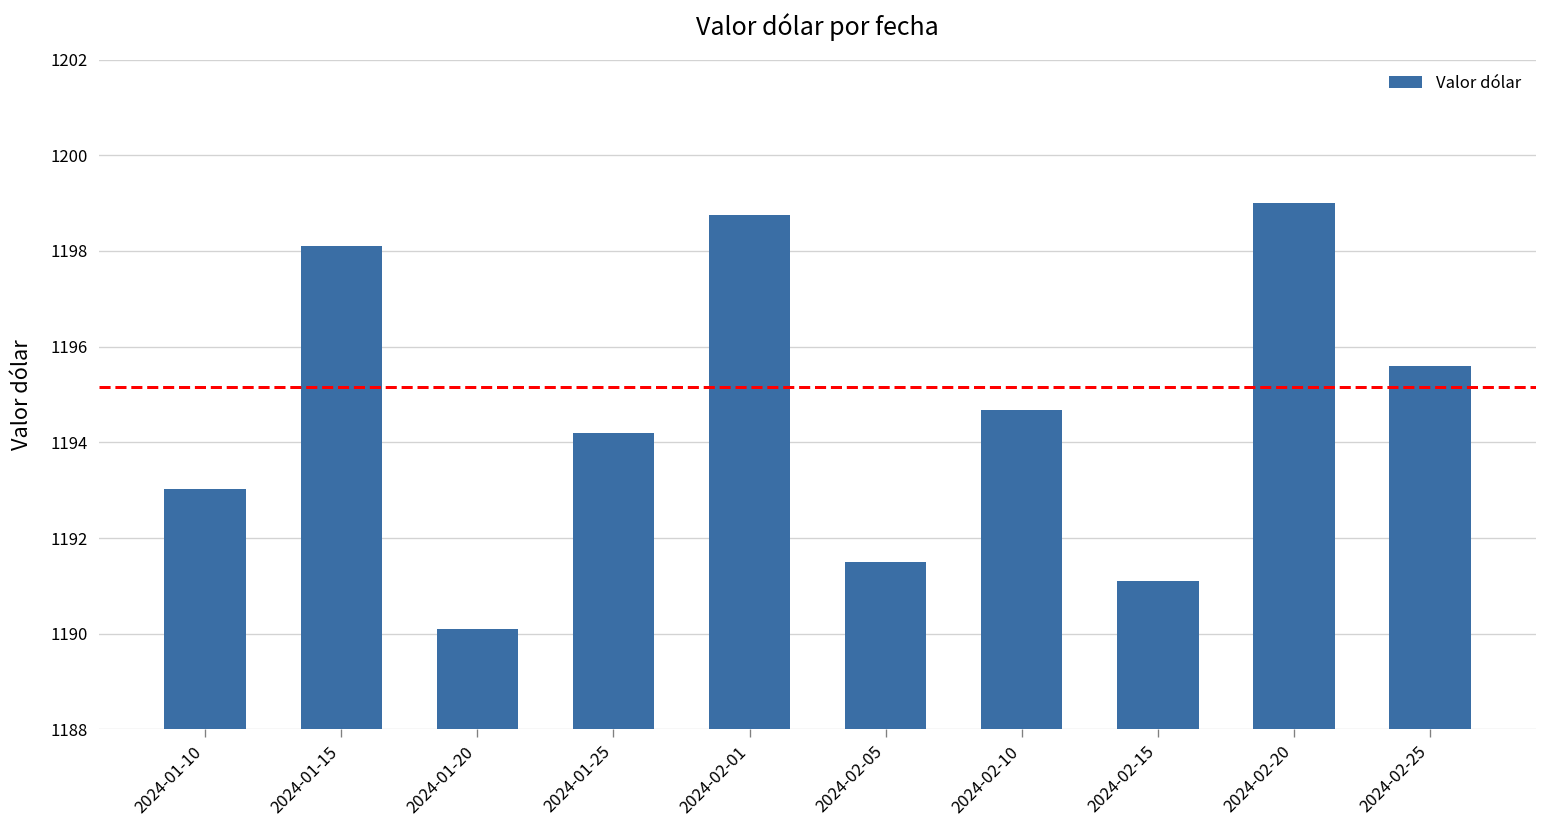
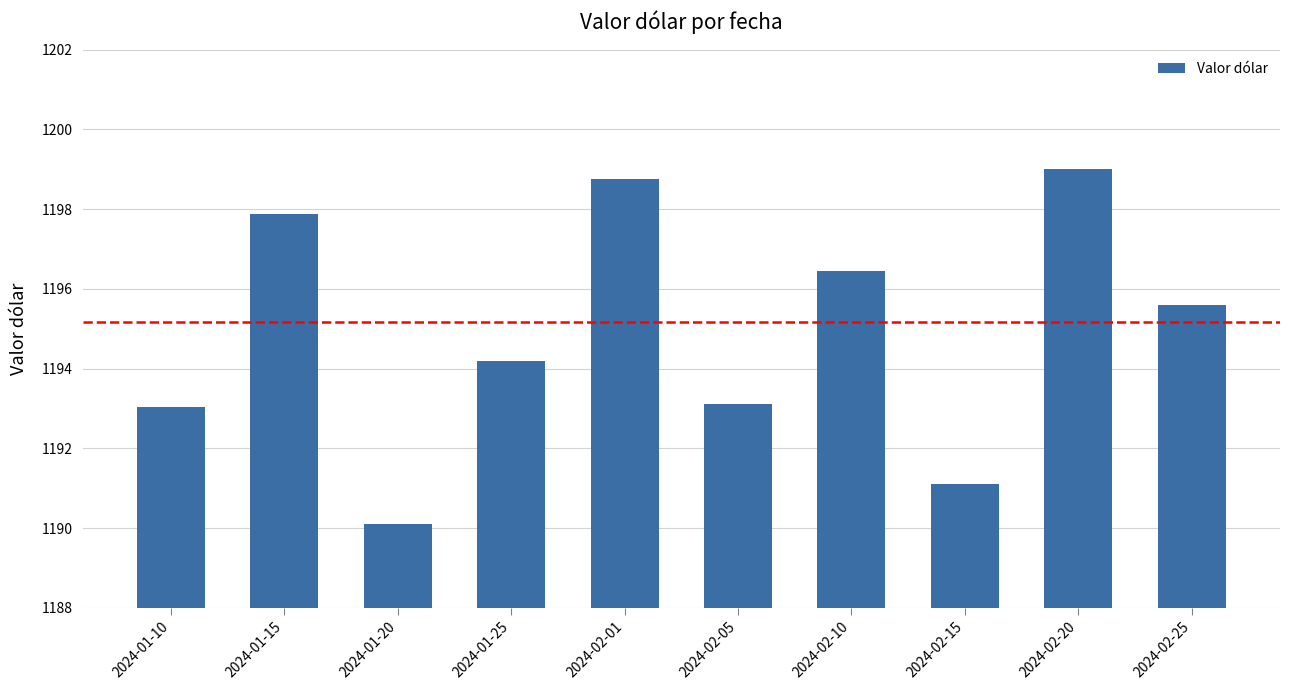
2024-01-15: 1198.1 -> 1197.9
2024-02-05: 1191.5 -> 1193.1
2024-02-10: 1194.7 -> 1196.5
